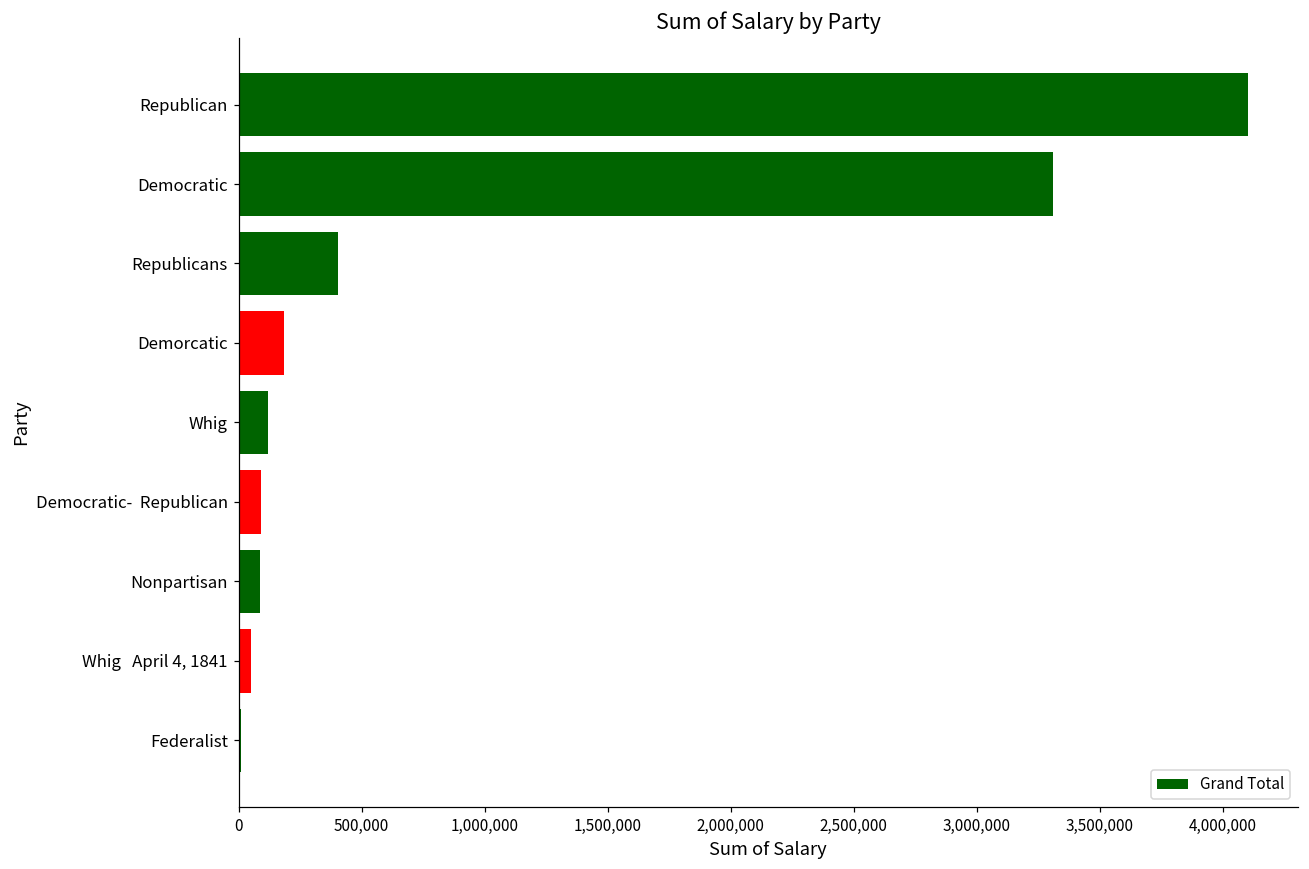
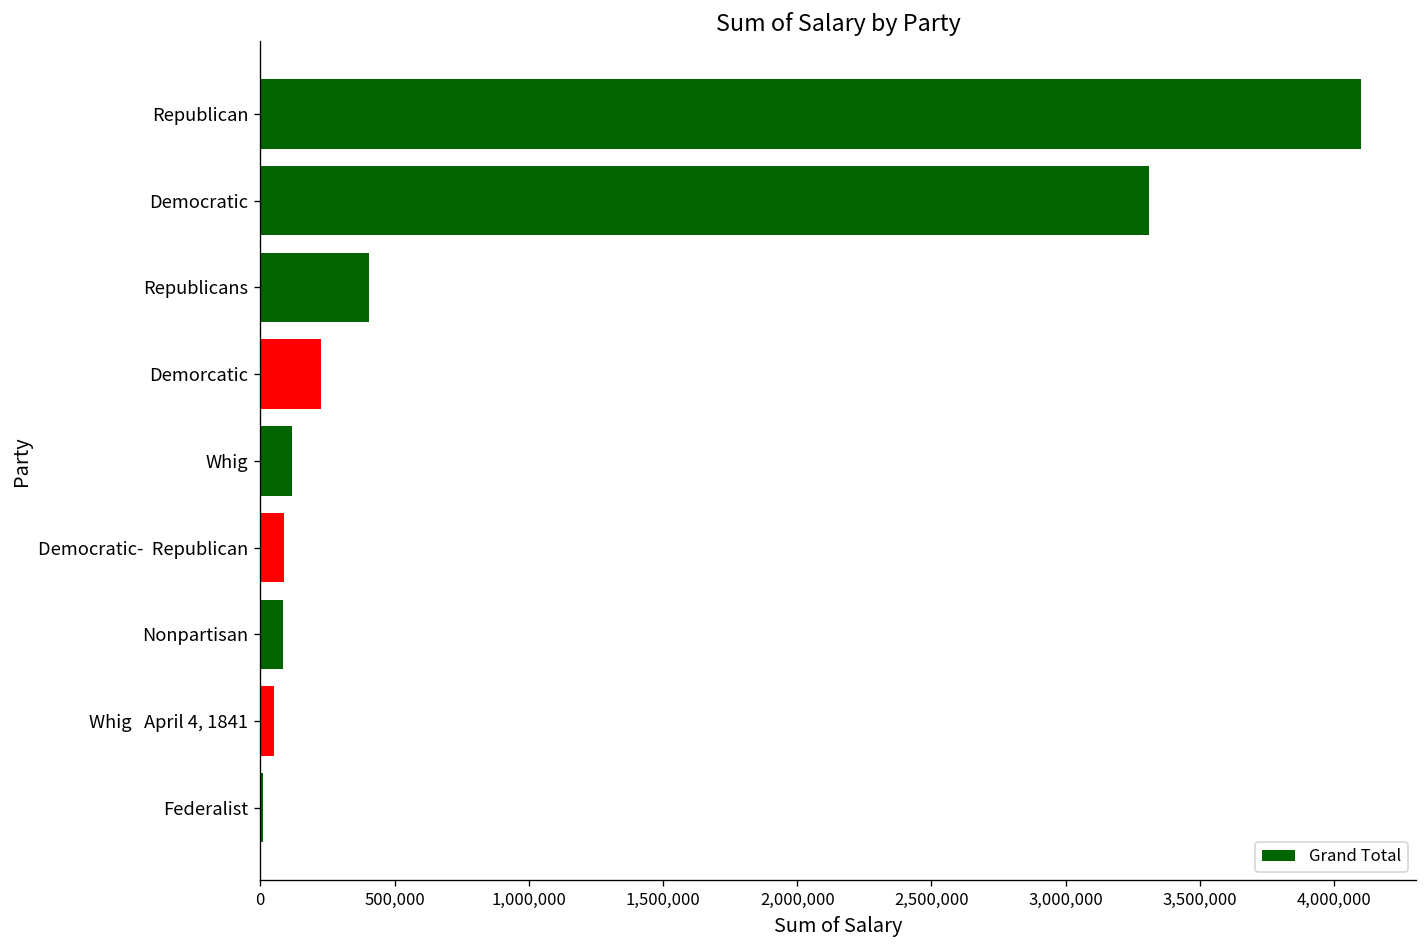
Demorcatic: 180,000 -> 230,000
